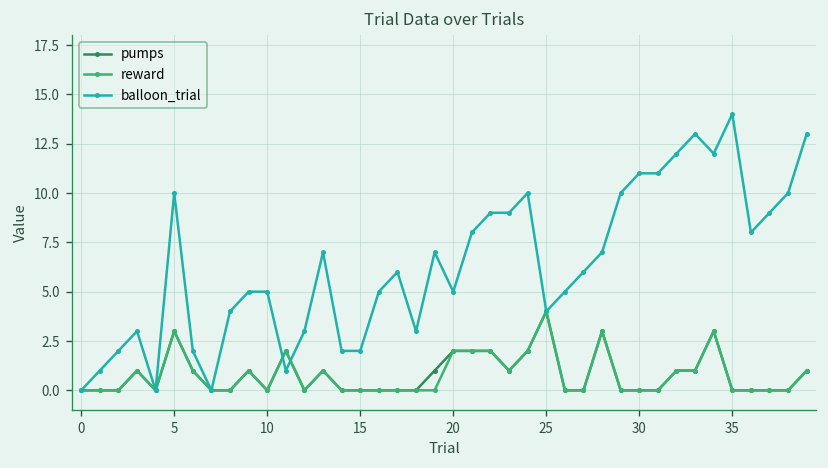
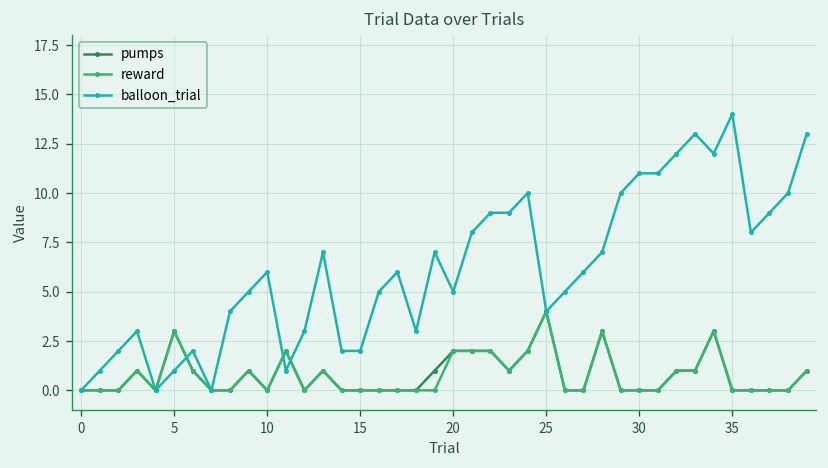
balloon_trial, 5: 10 -> 1
balloon_trial, 10: 5 -> 6
